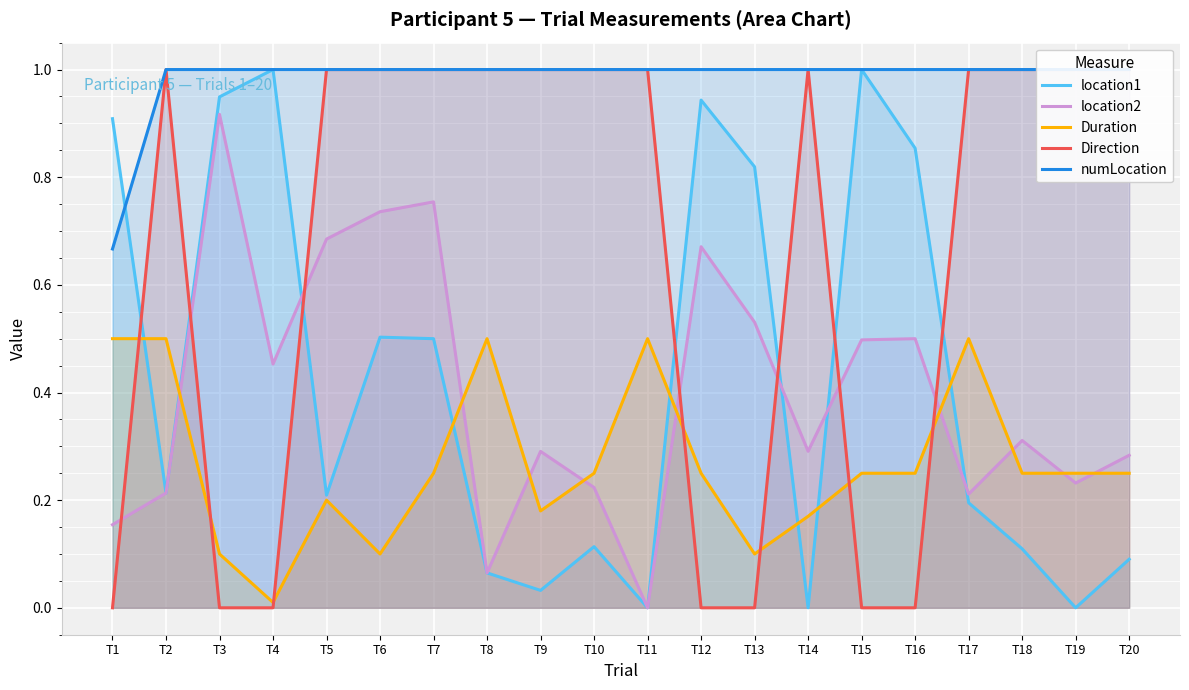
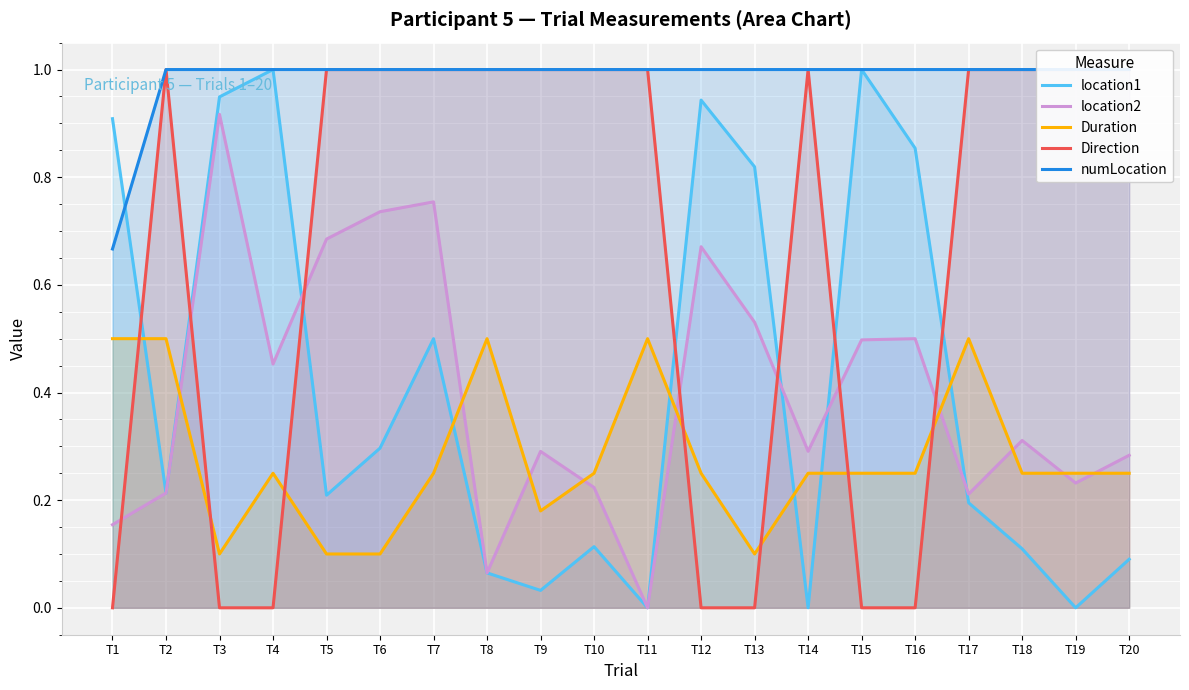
Duration, T4: 0.01 -> 0.25
Duration, T5: 0.2 -> 0.1
location1, T6: 0.50 -> 0.30
Duration, T14: 0.17 -> 0.25
